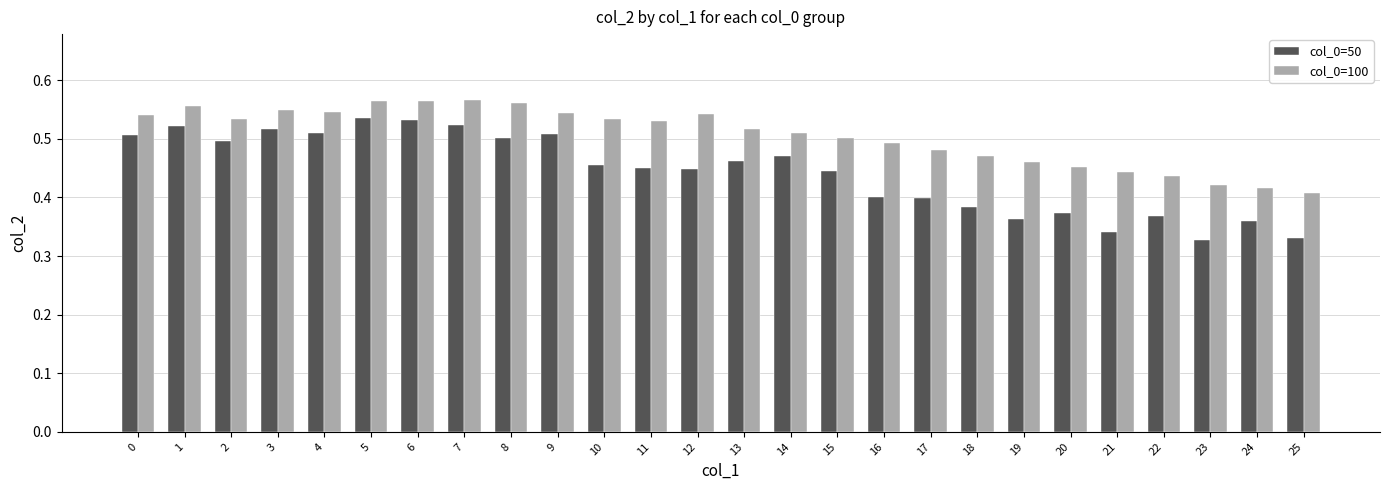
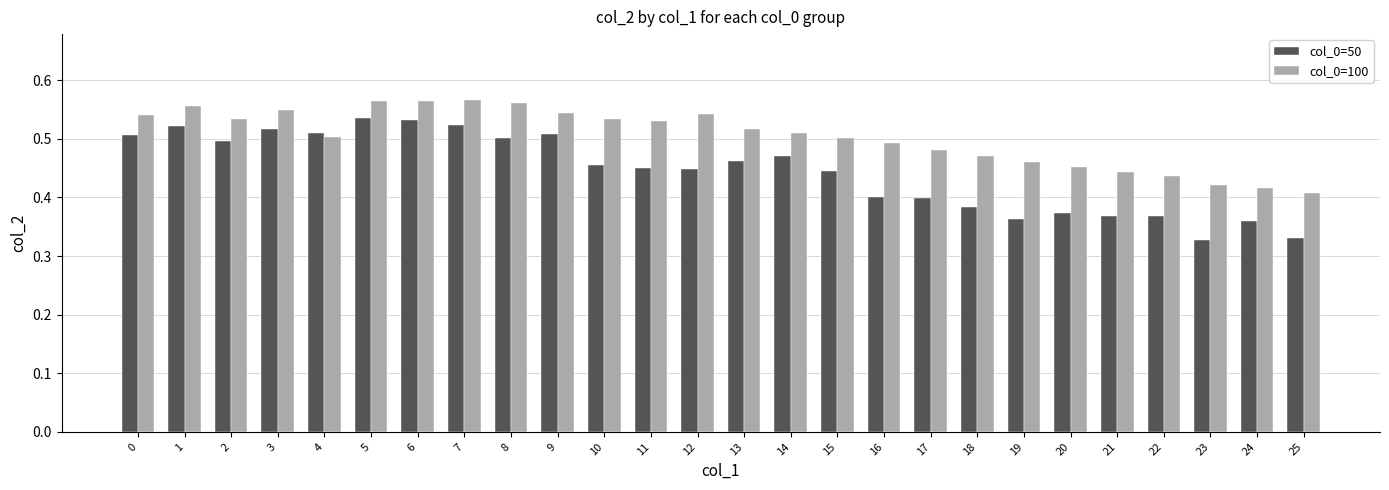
col_0=100, 4: 0.55 -> 0.50
col_0=50, 21: 0.34 -> 0.37
